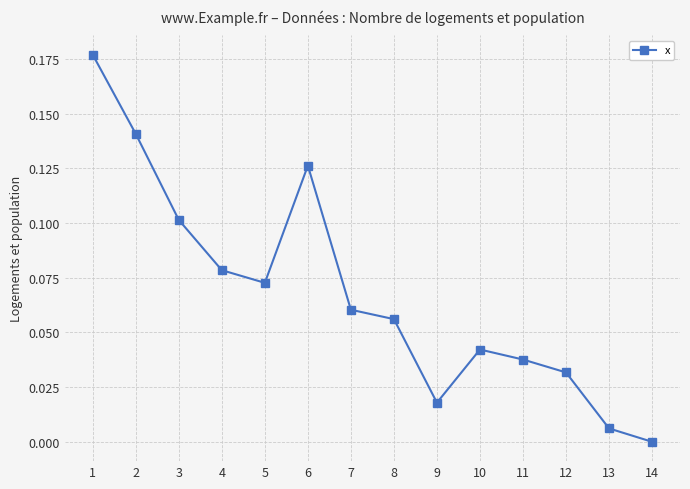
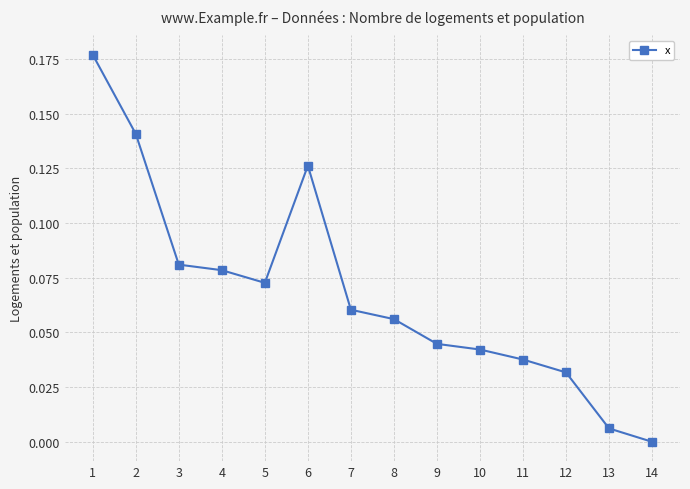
3: 0.101 -> 0.081
9: 0.018 -> 0.045
